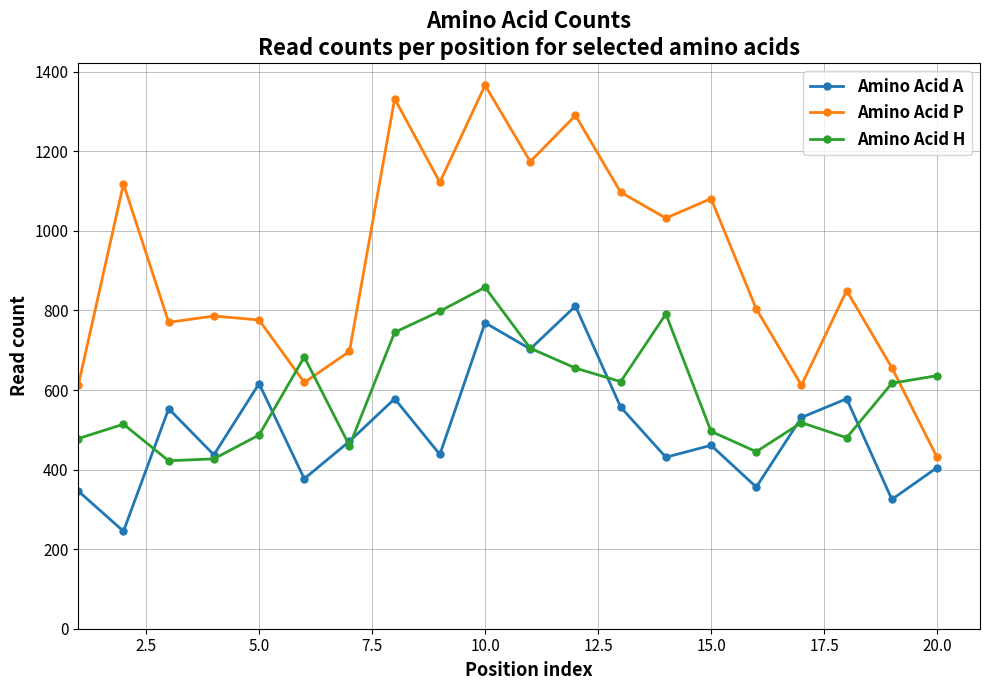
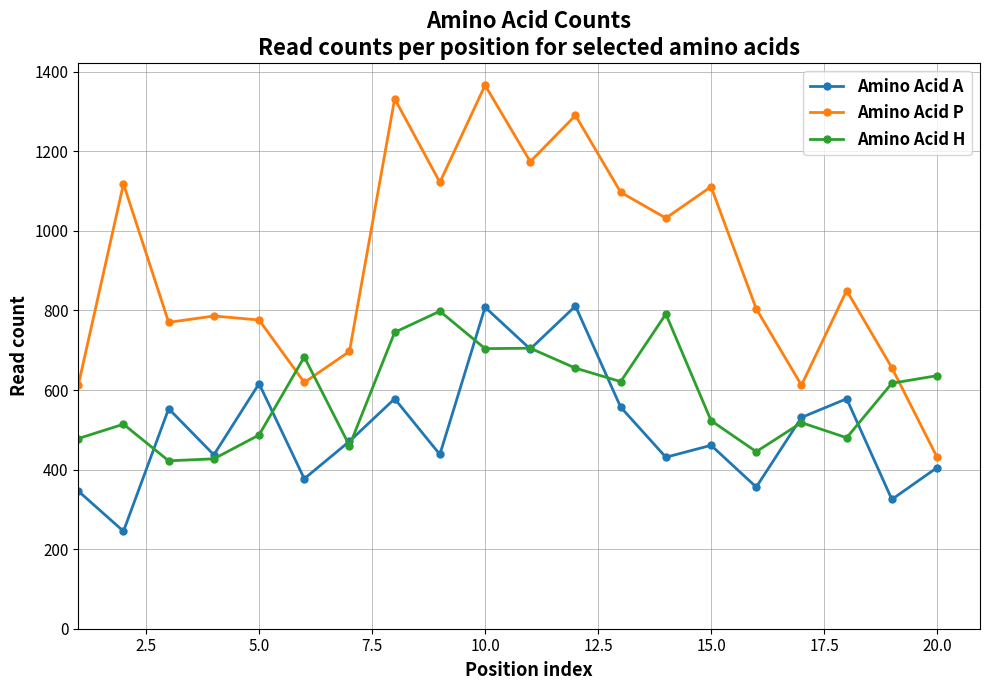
Amino Acid A, 10.0: 770 -> 810
Amino Acid H, 10.0: 860 -> 700
Amino Acid P, 15.0: 1080 -> 1110
Amino Acid H, 15.0: 500 -> 520
